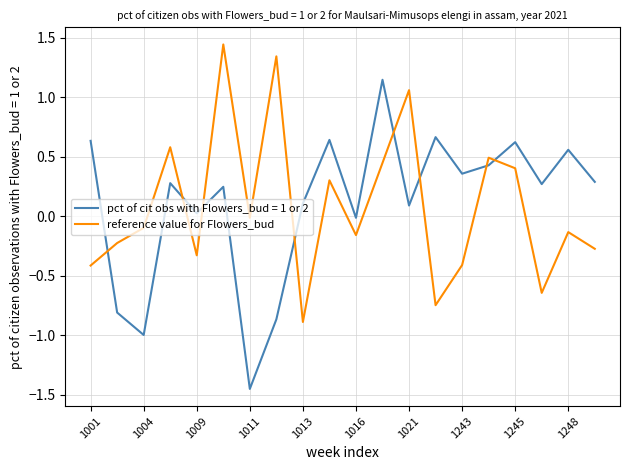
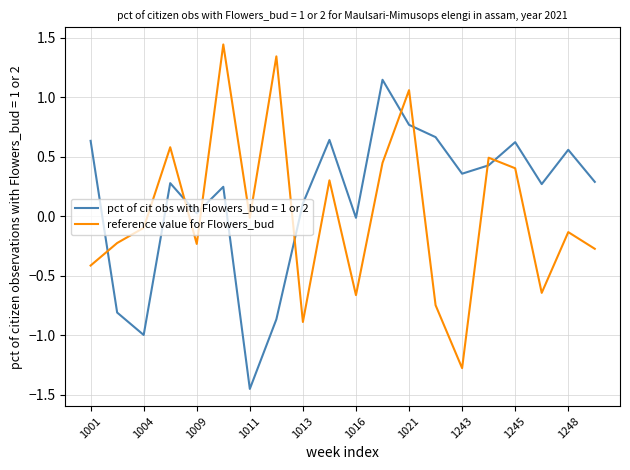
reference value for Flowers_bud, 1009: -0.33 -> -0.23
reference value for Flowers_bud, 1016: -0.16 -> -0.66
pct of cit obs with Flowers_bud = 1 or 2, 1021: 0.09 -> 0.77
reference value for Flowers_bud, 1243: -0.41 -> -1.28
